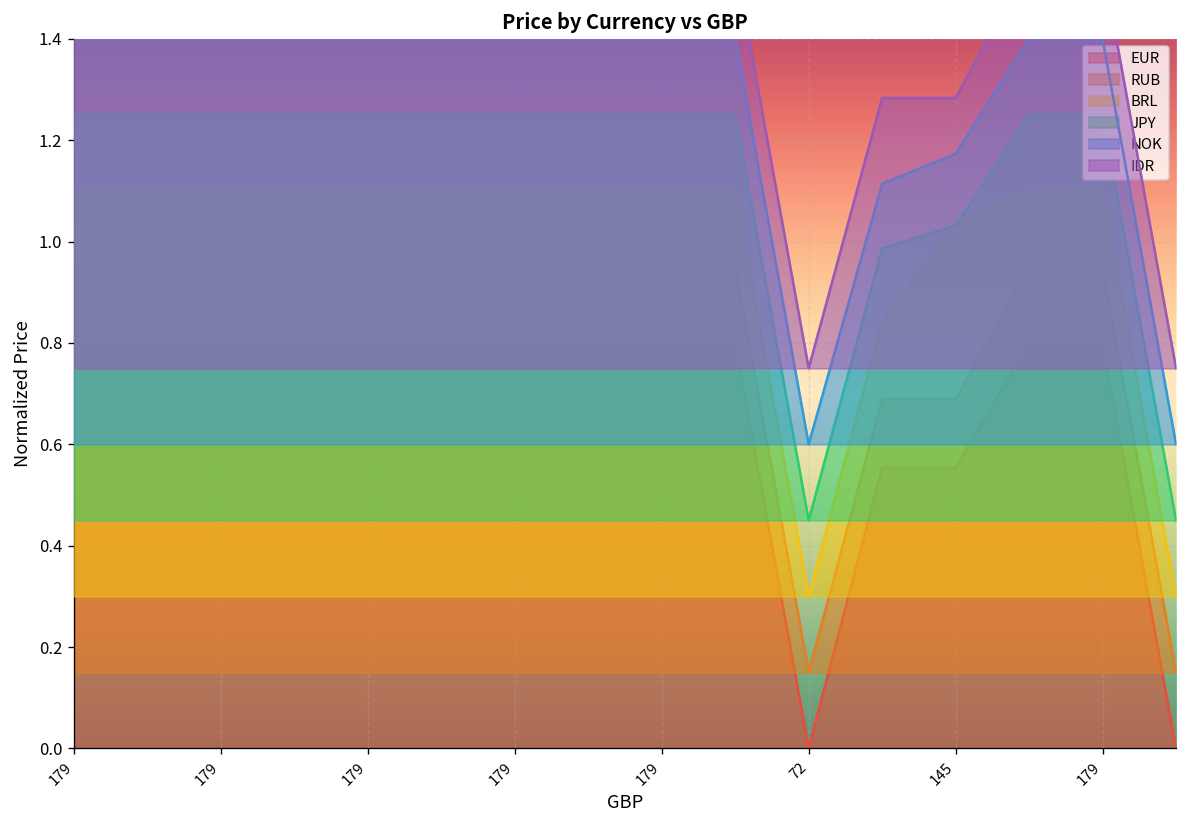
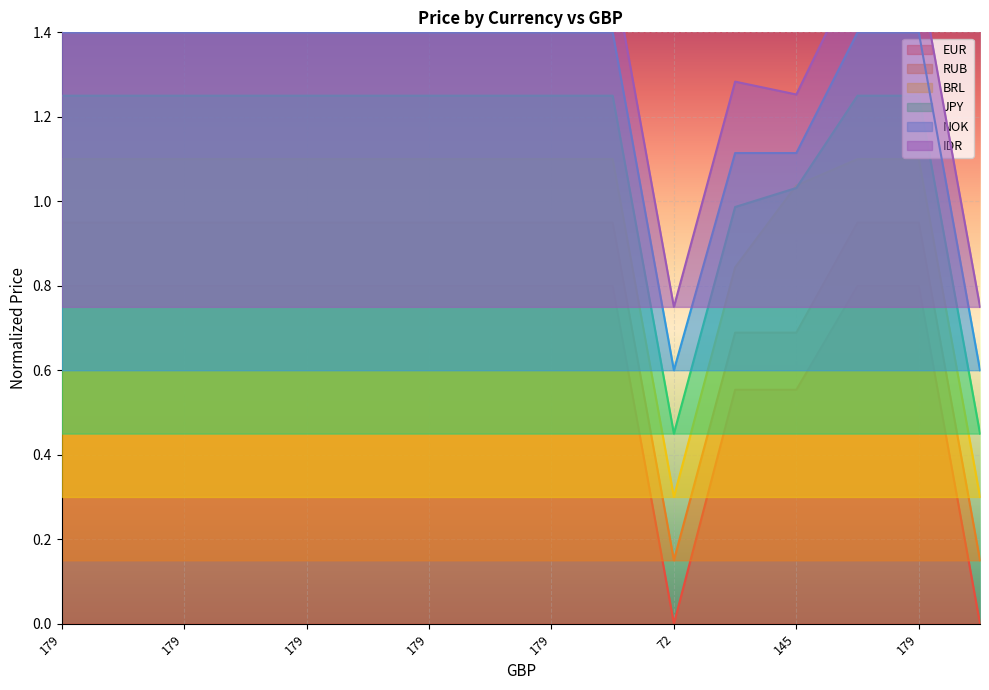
NOK, 145: 1.17 -> 1.11
IDR, 145: 1.28 -> 1.25
